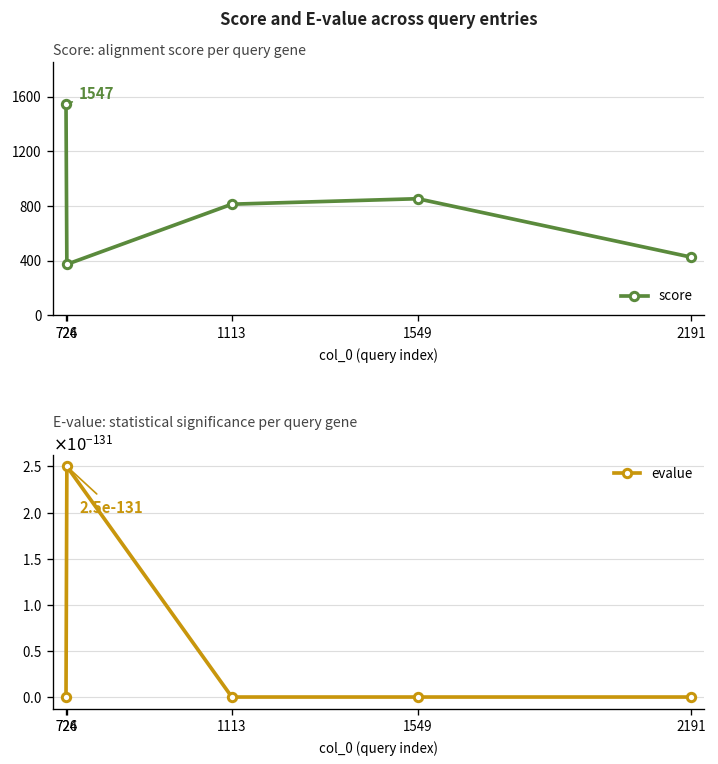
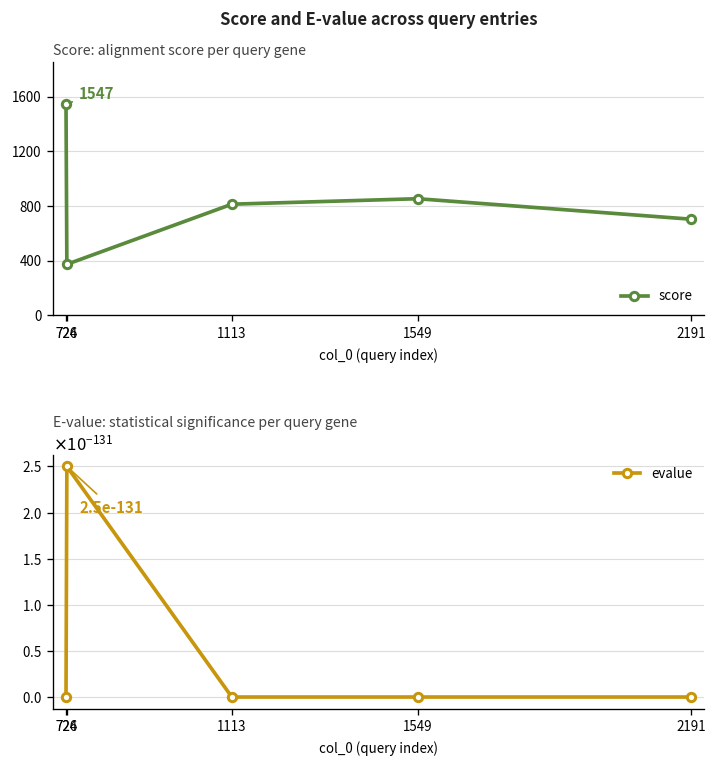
Score: alignment score per query gene, 2191: 430 -> 700
